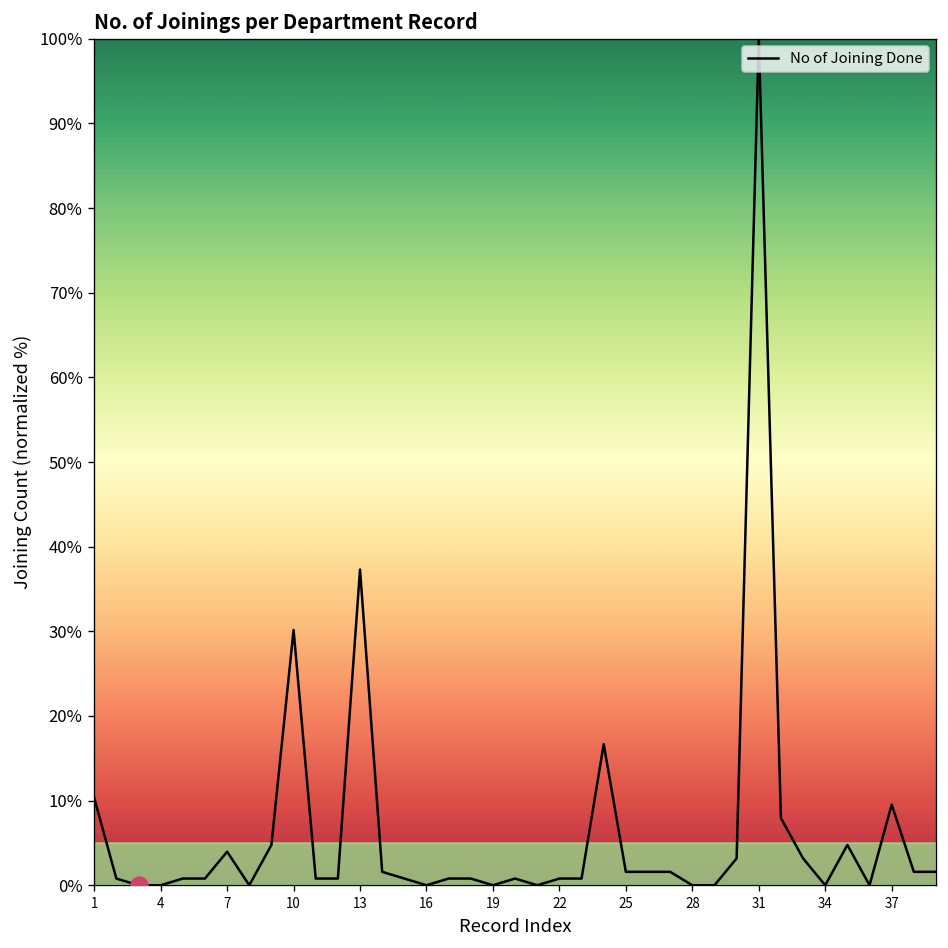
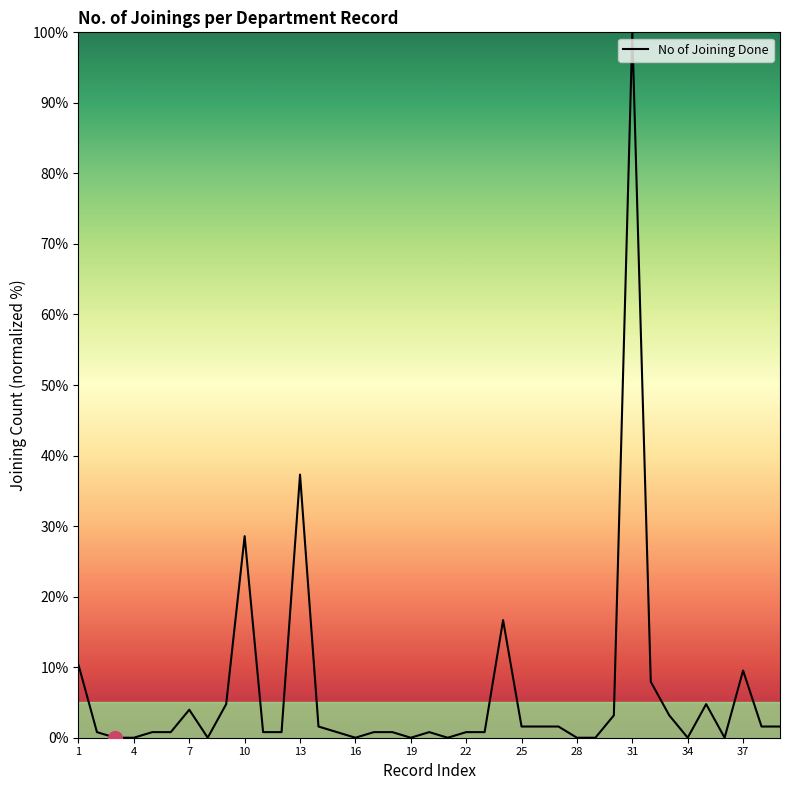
No of Joining Done, 10: 30% -> 29%
